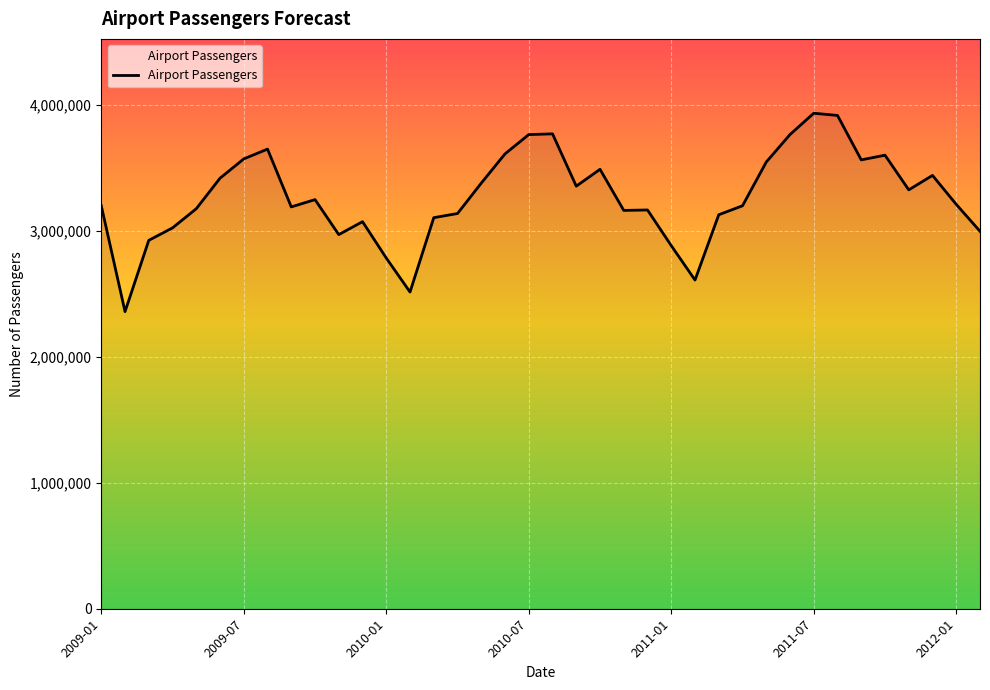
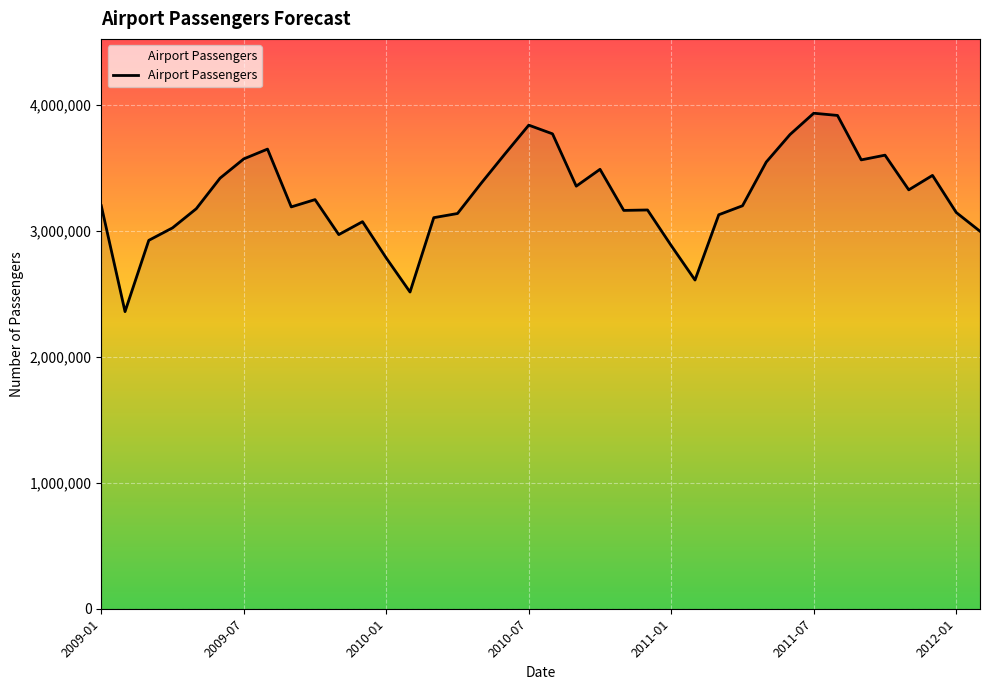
2010-07: 3,770,000 -> 3,840,000
2012-01: 3,210,000 -> 3,150,000
